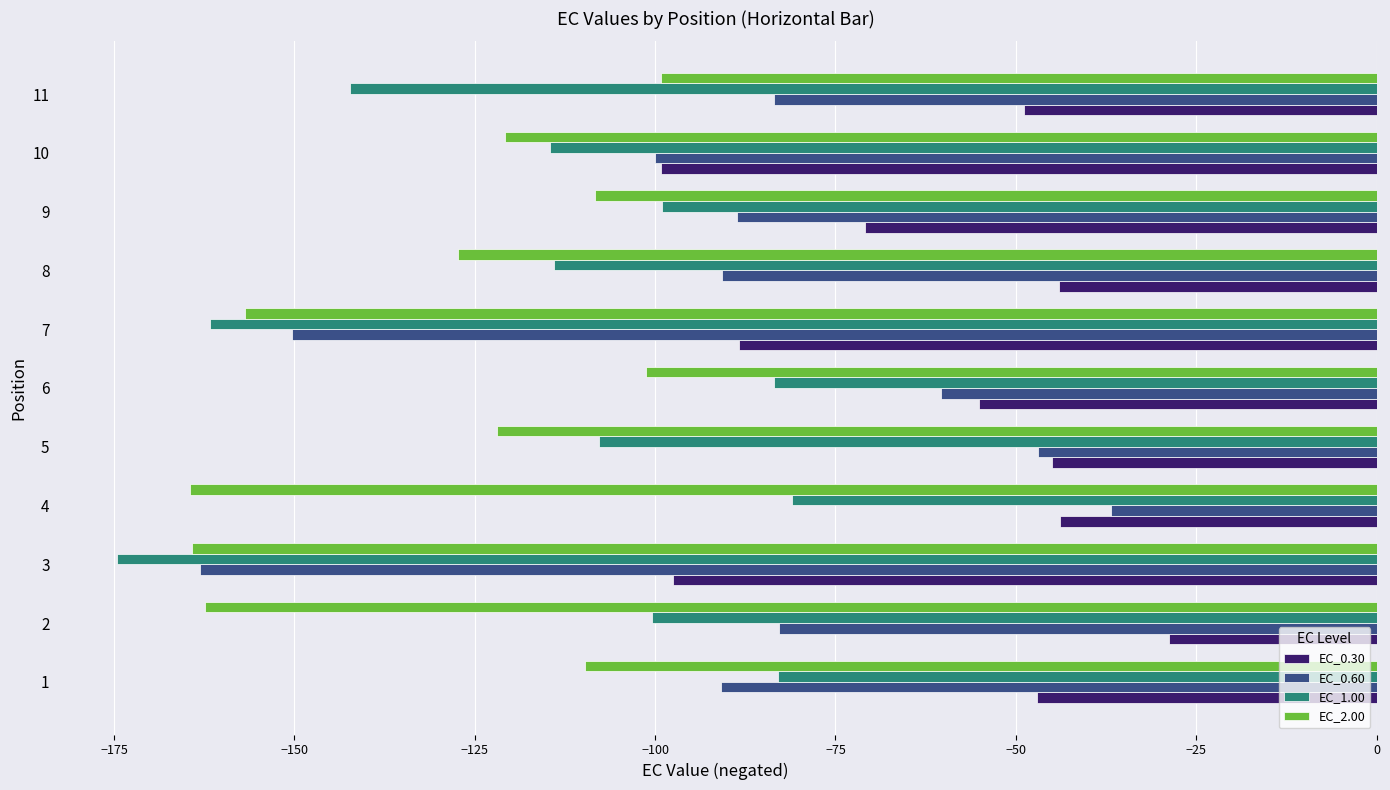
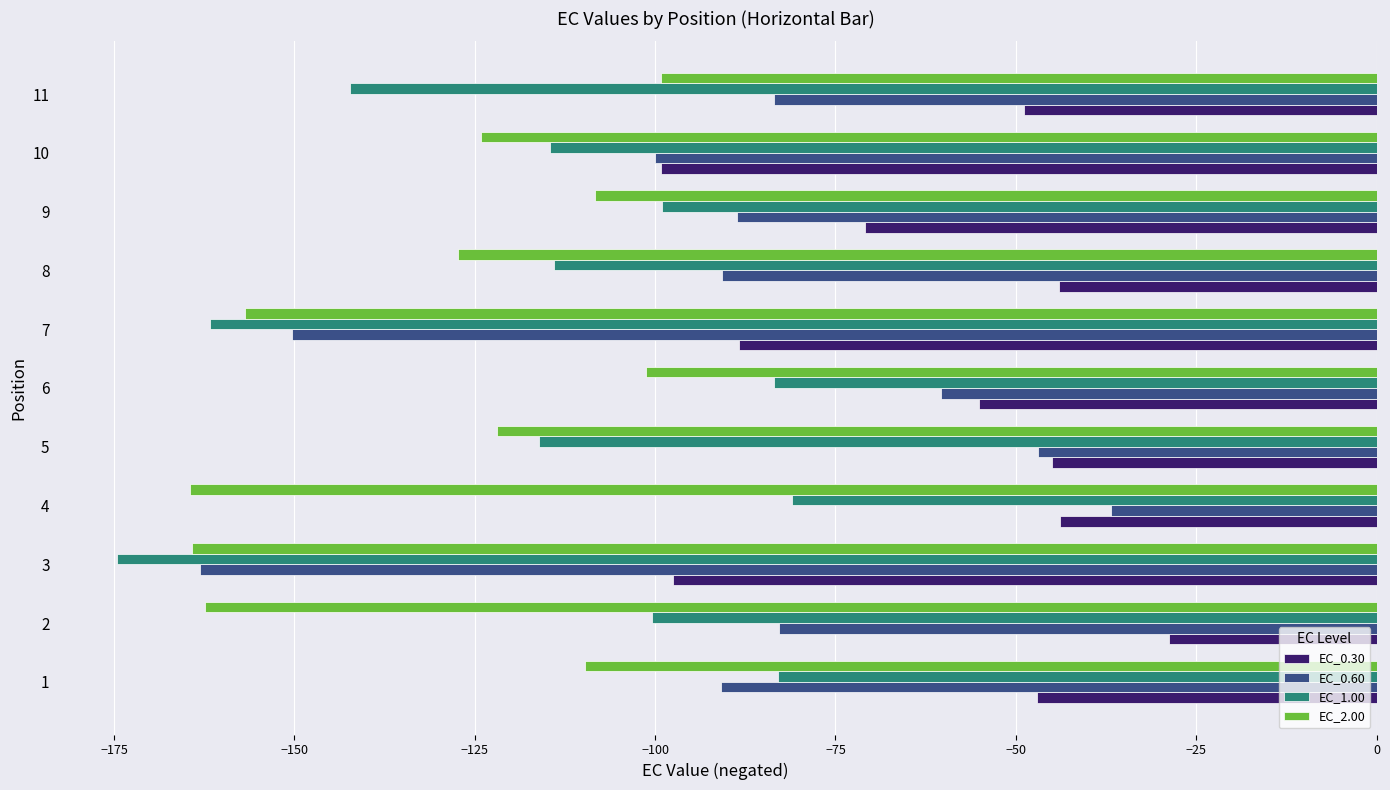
EC_2.00, 10: -121 -> -124
EC_1.00, 5: -108 -> -116
